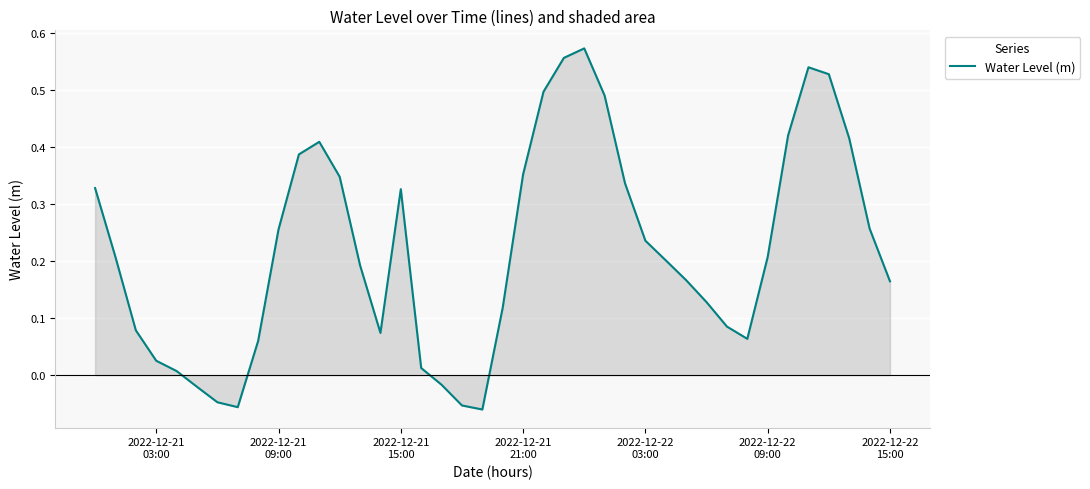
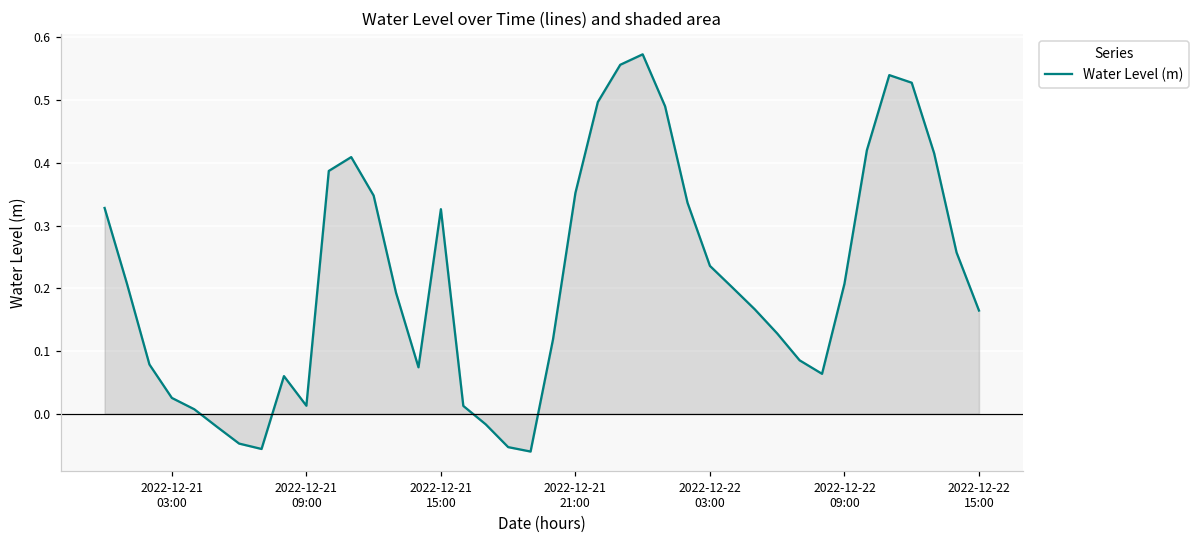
Water Level (m), 2022-12-21 09:00: 0.26 -> 0.01
